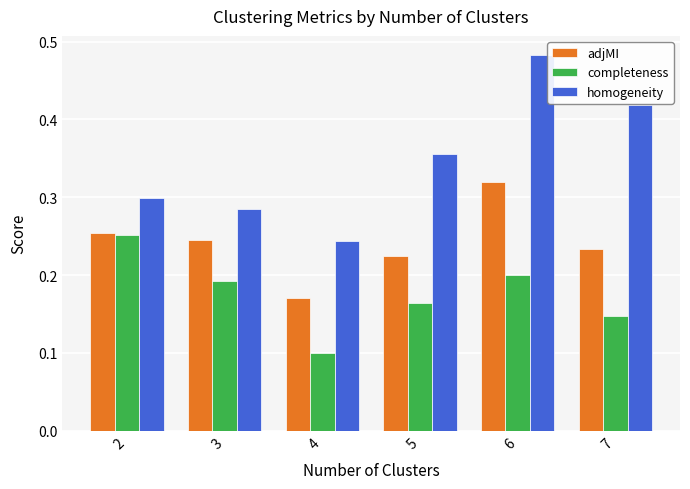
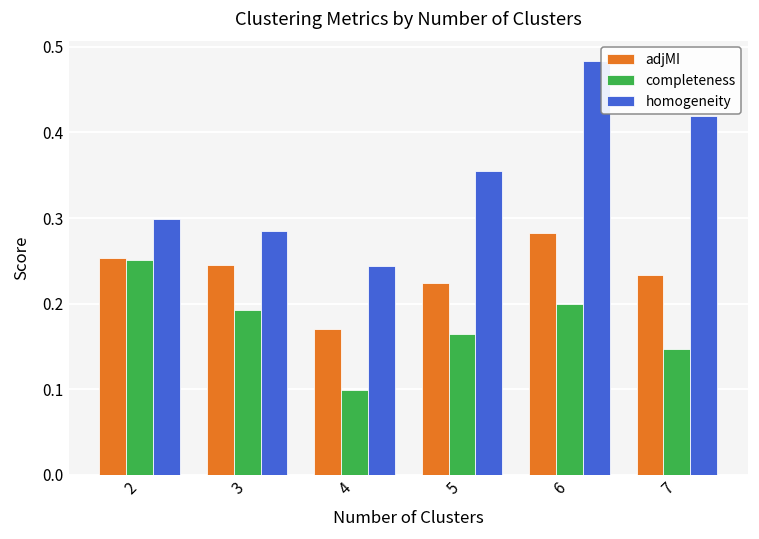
adjMI, 6: 0.32 -> 0.28
